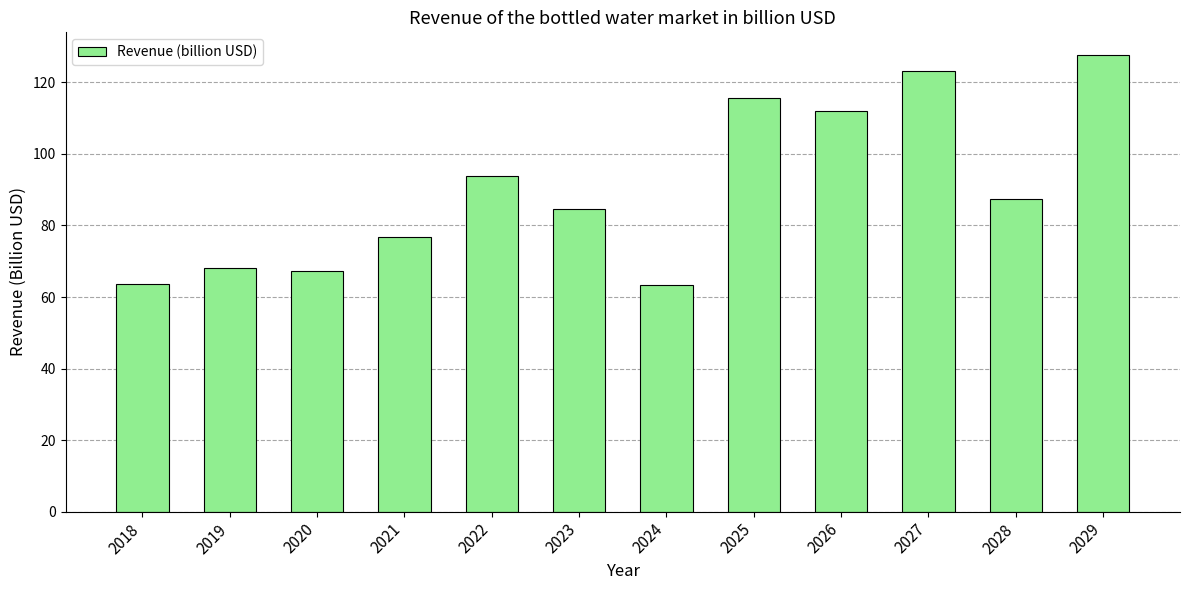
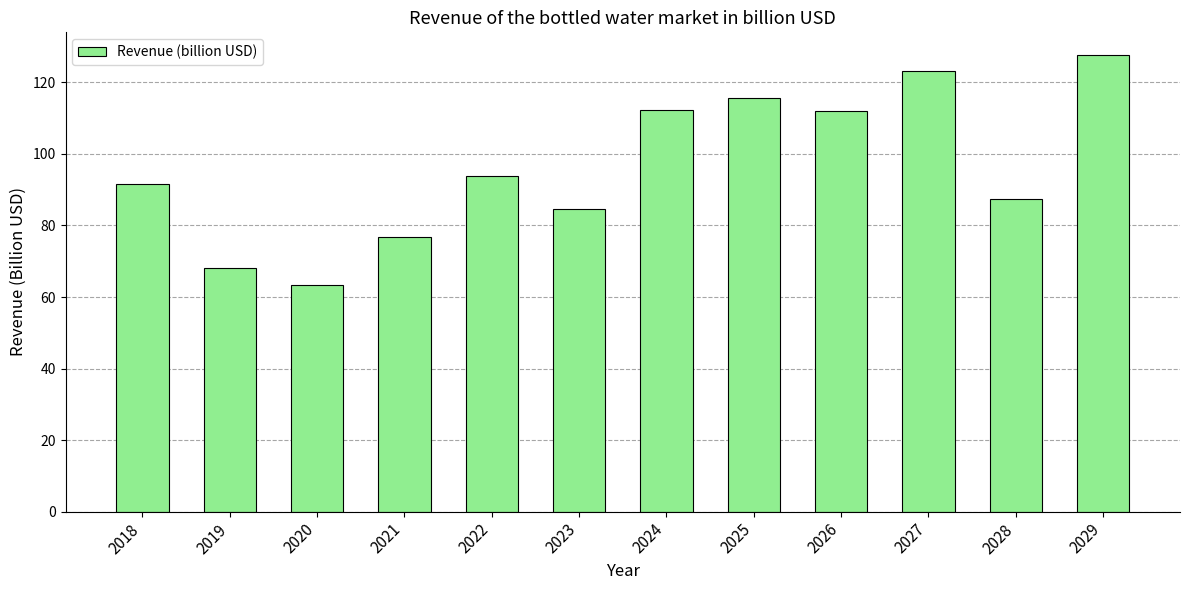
2018: 64 -> 92
2020: 67 -> 63
2024: 64 -> 112
